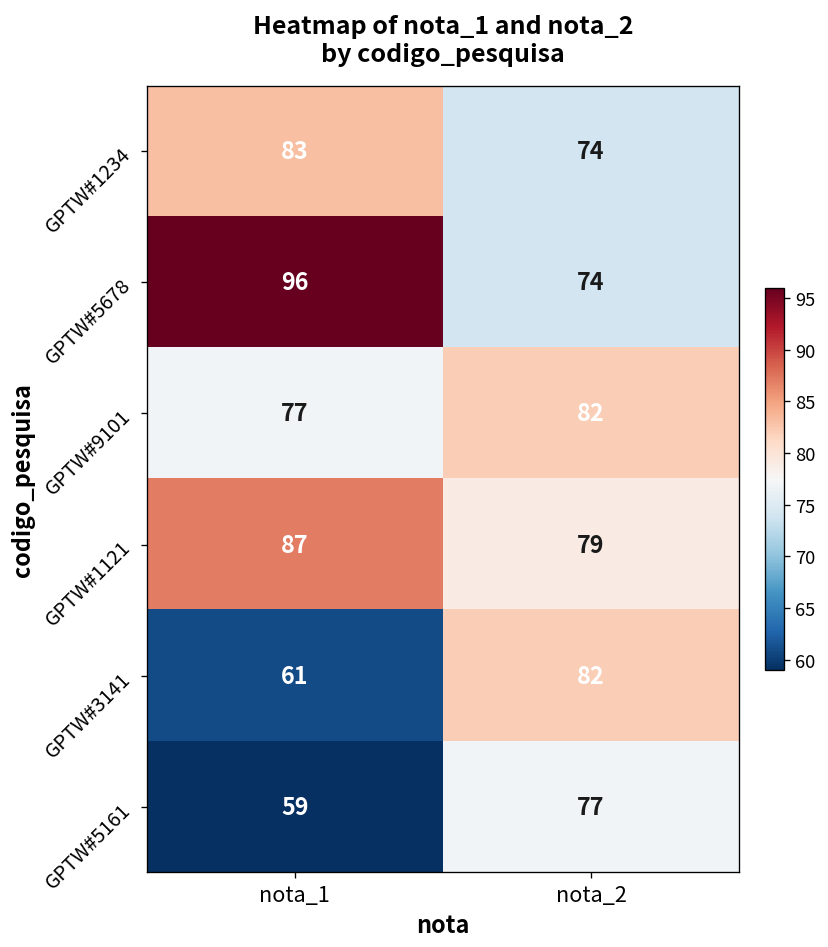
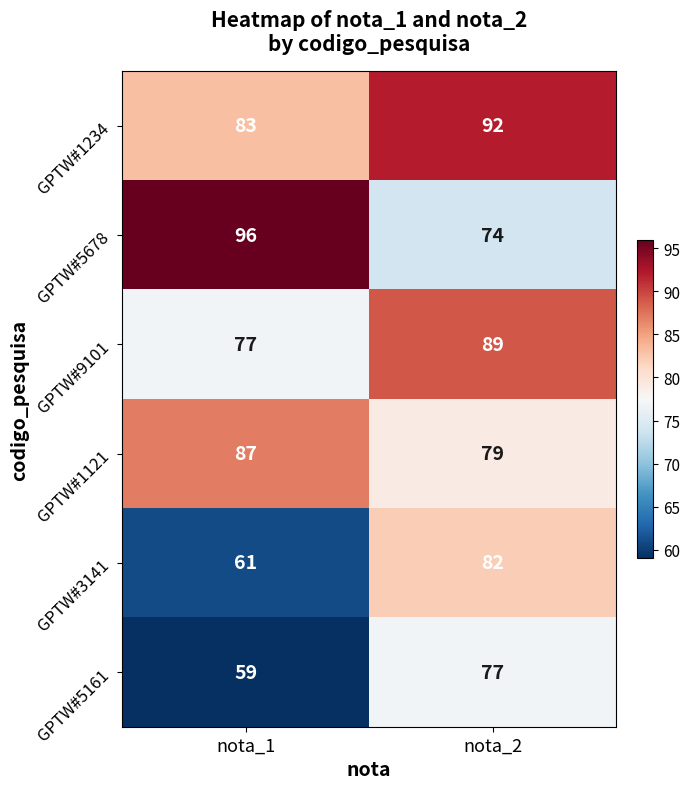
GPTW#1234, nota_2: 74 -> 92
GPTW#9101, nota_2: 82 -> 89
